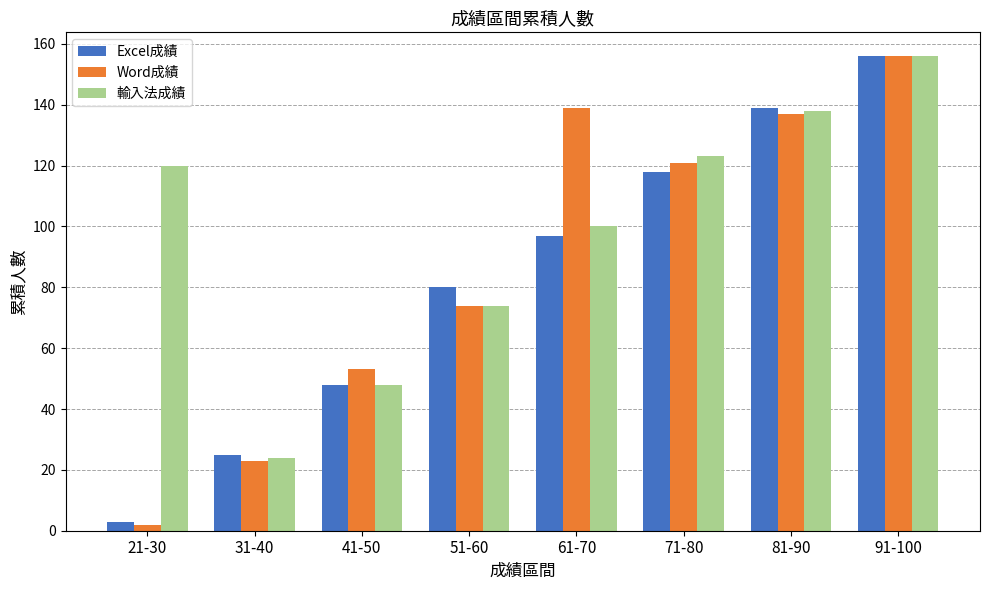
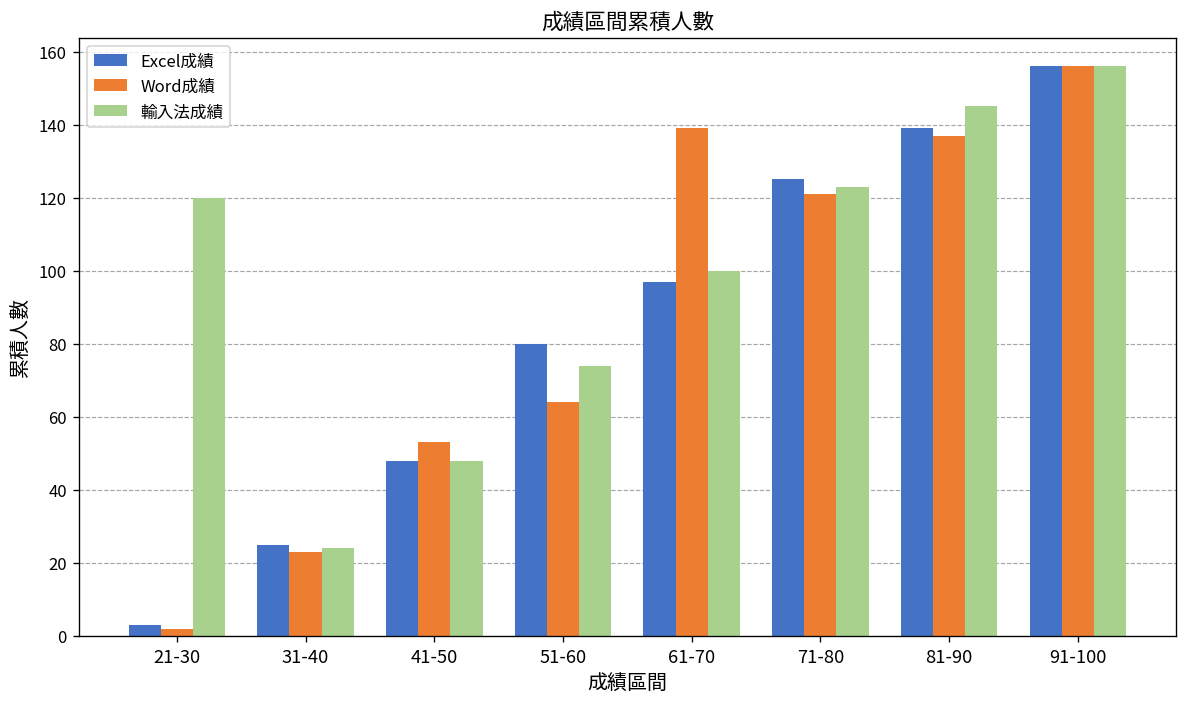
Word成績, 51-60: 74 -> 64
Excel成績, 71-80: 118 -> 125
輸入法成績, 81-90: 138 -> 145
